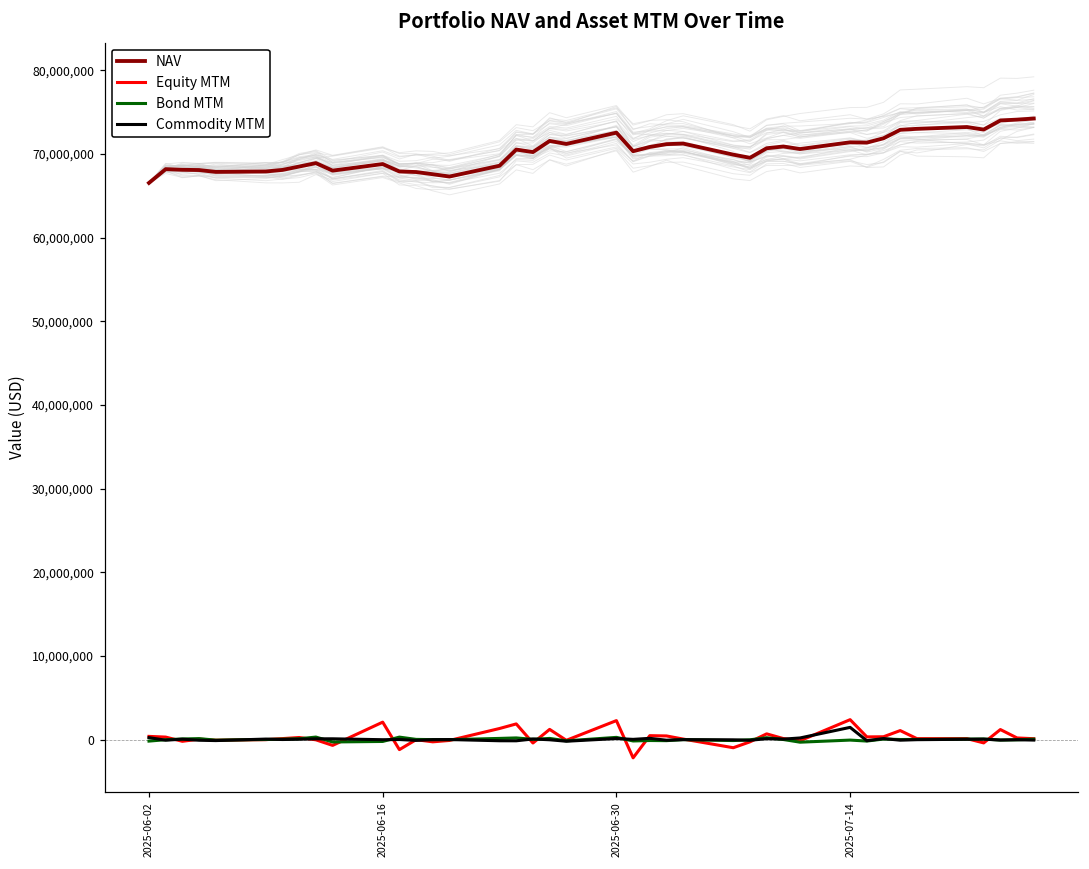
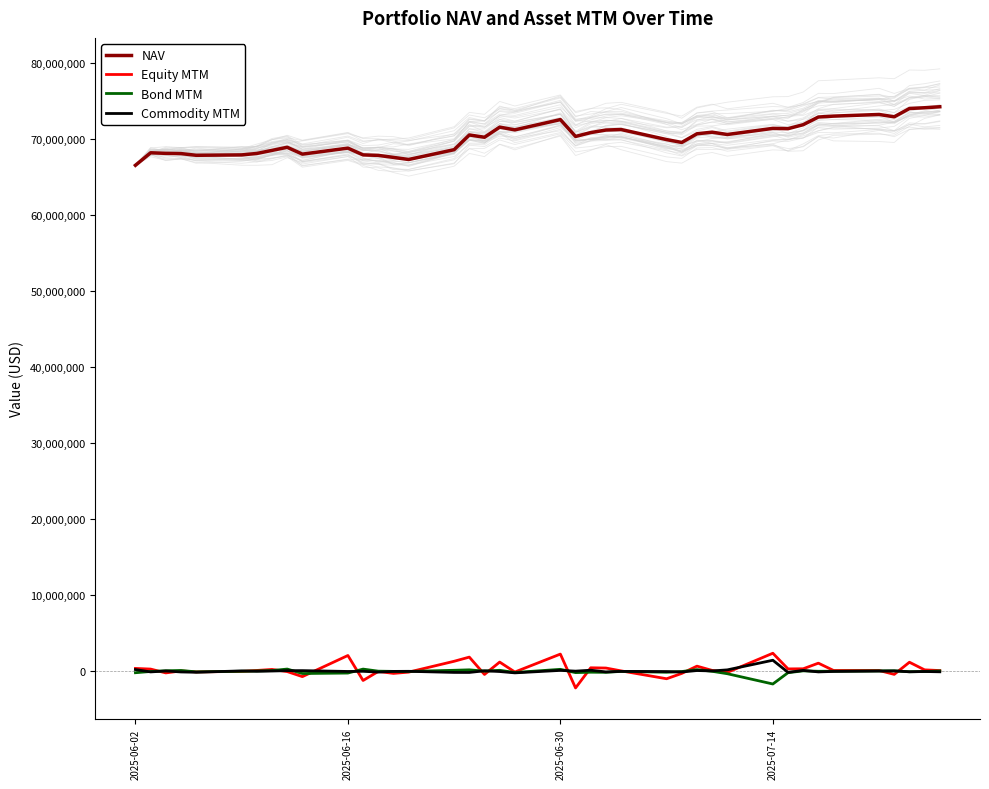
Bond MTM, 2025-07-14: 0 -> -2,000,000
